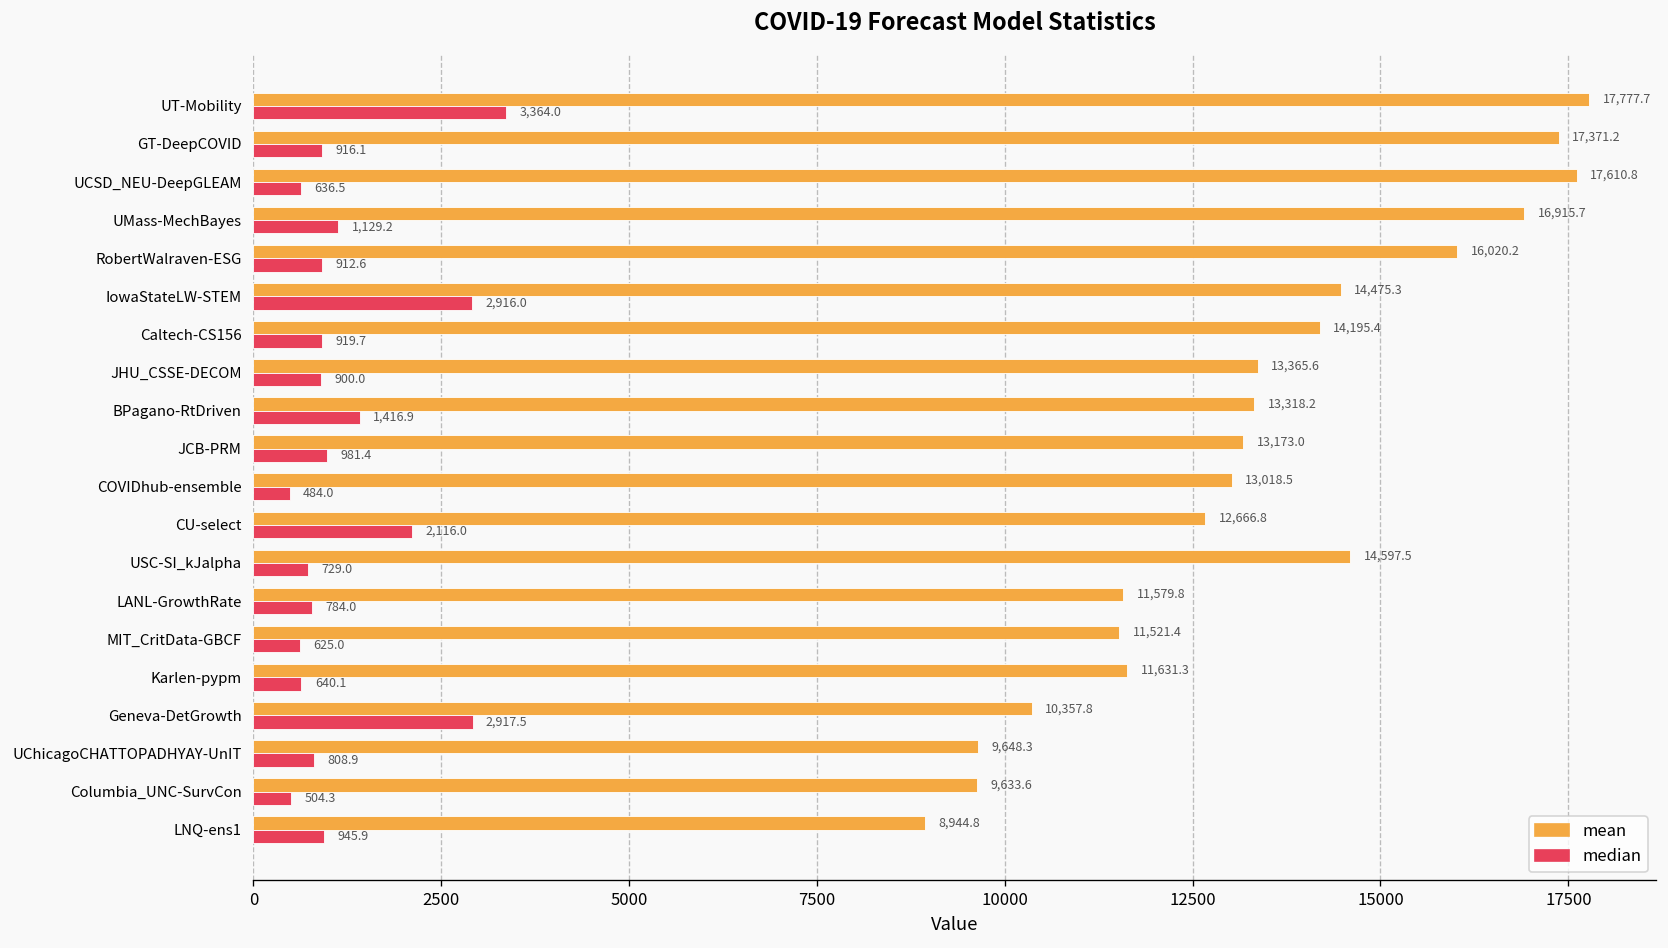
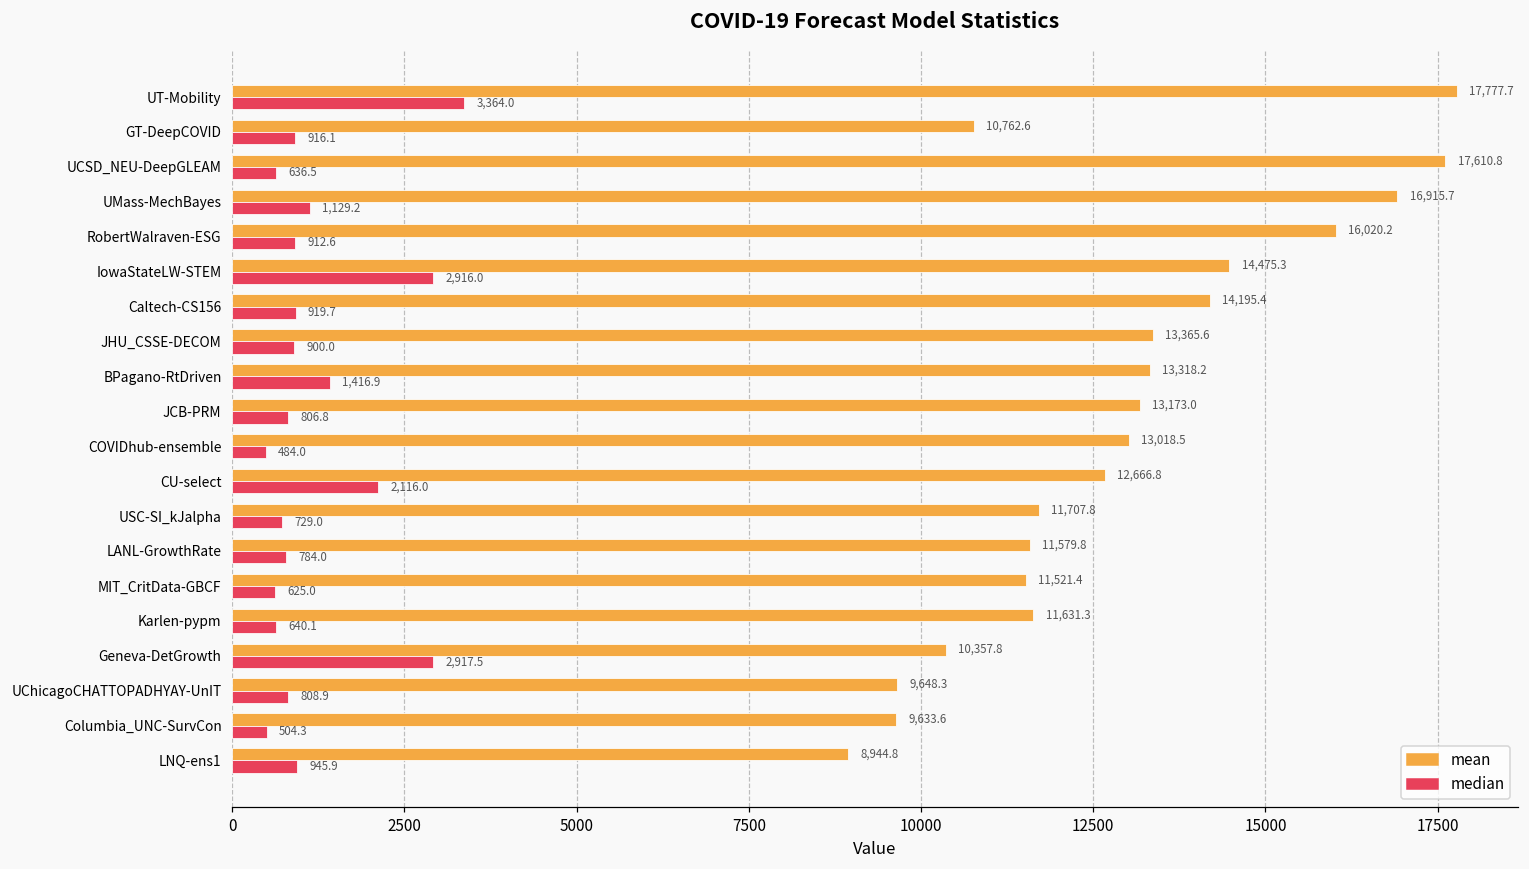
mean, GT-DeepCOVID: 17,371.2 -> 10,762.6
median, JCB-PRM: 981.4 -> 806.8
mean, USC-SI_kJalpha: 14,597.5 -> 11,707.8
